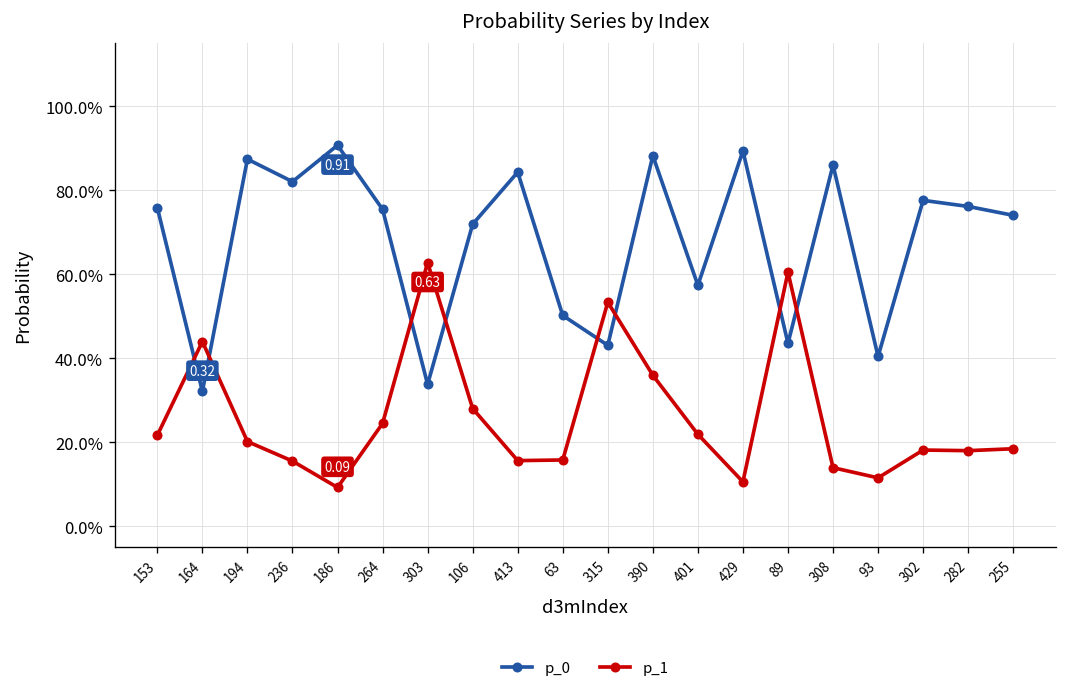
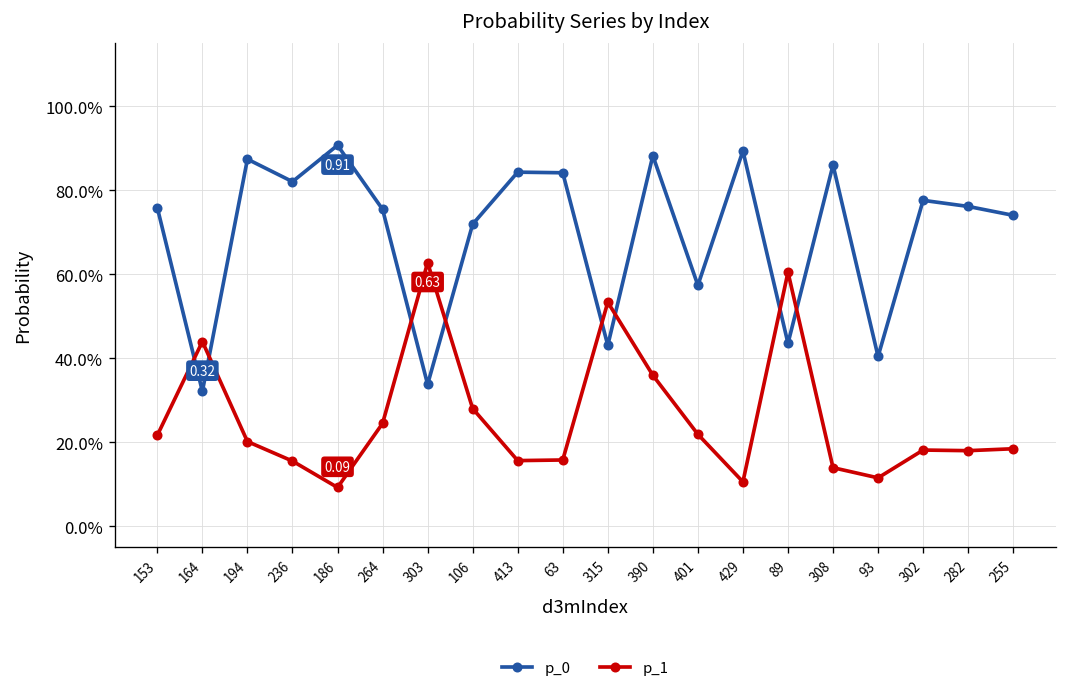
p_0, 63: 50% -> 84%
